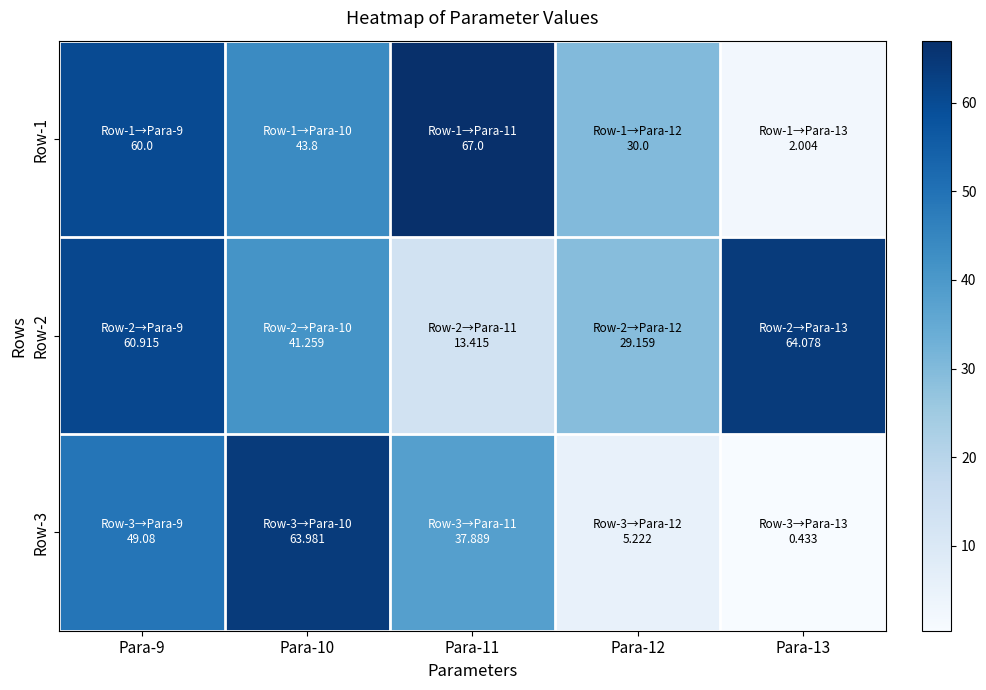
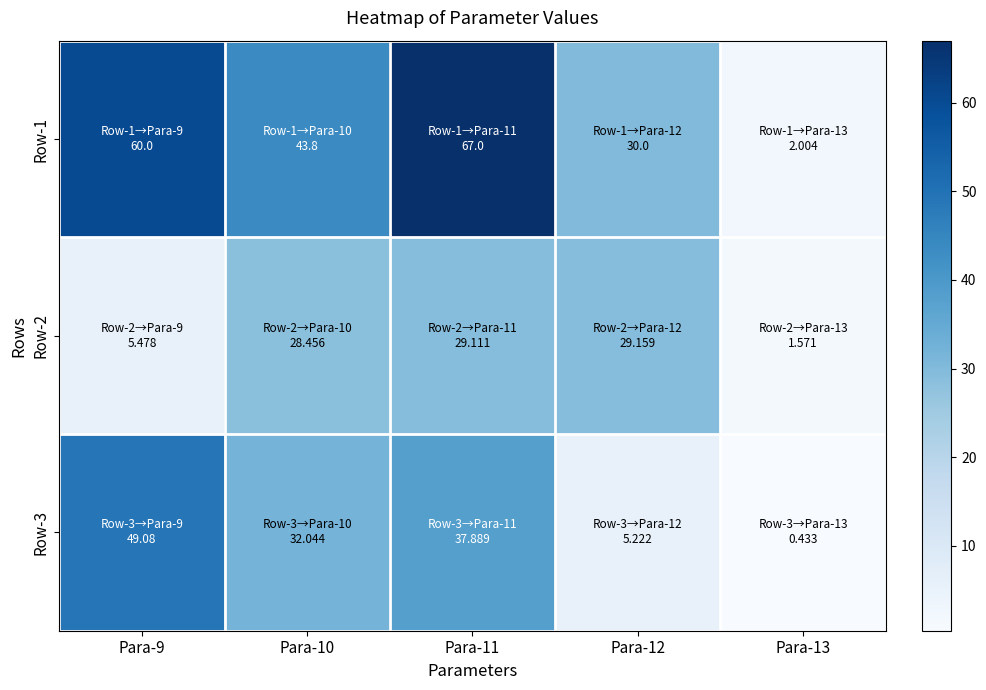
Row-2, Para-9: 60.915 -> 5.478
Row-2, Para-10: 41.259 -> 28.456
Row-2, Para-11: 13.415 -> 29.111
Row-2, Para-13: 64.078 -> 1.571
Row-3, Para-10: 63.981 -> 32.044
